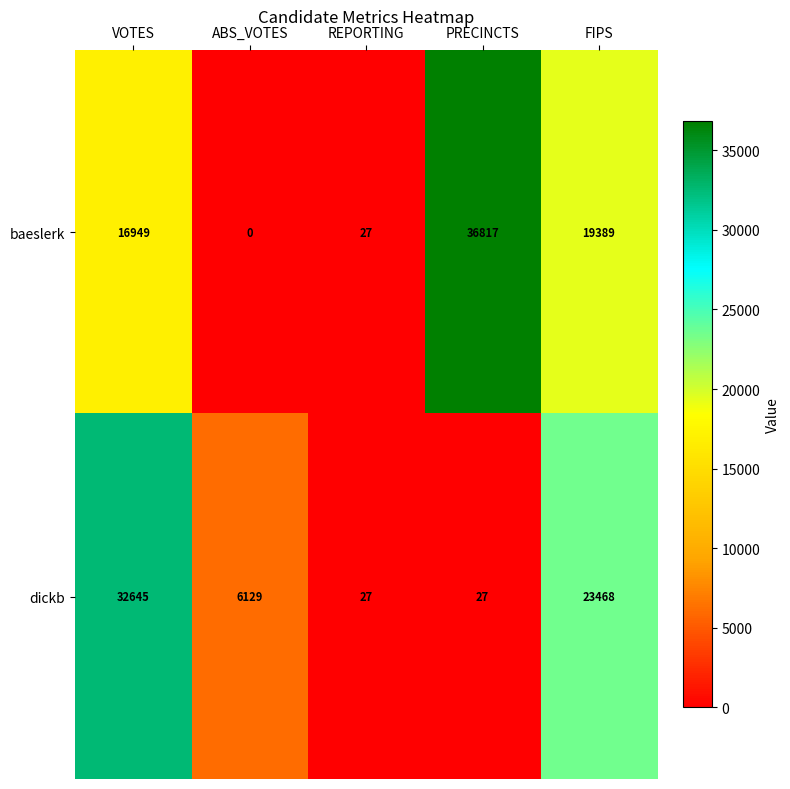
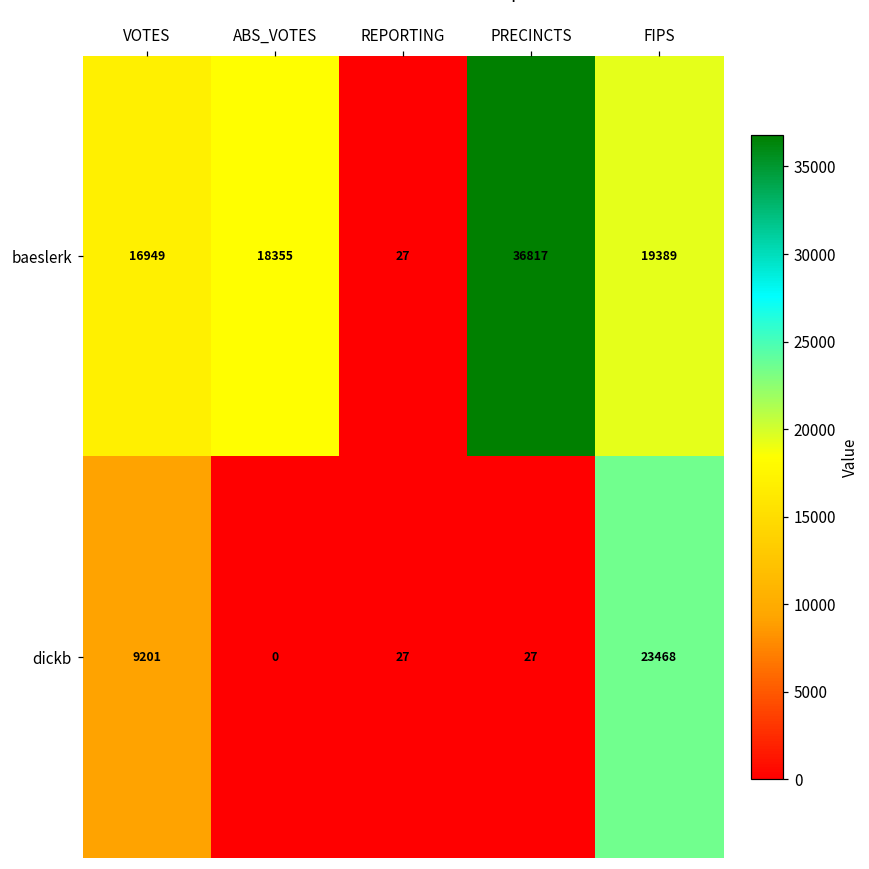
baeslerk, ABS_VOTES: 0 -> 18355
dickb, VOTES: 32645 -> 9201
dickb, ABS_VOTES: 6129 -> 0
